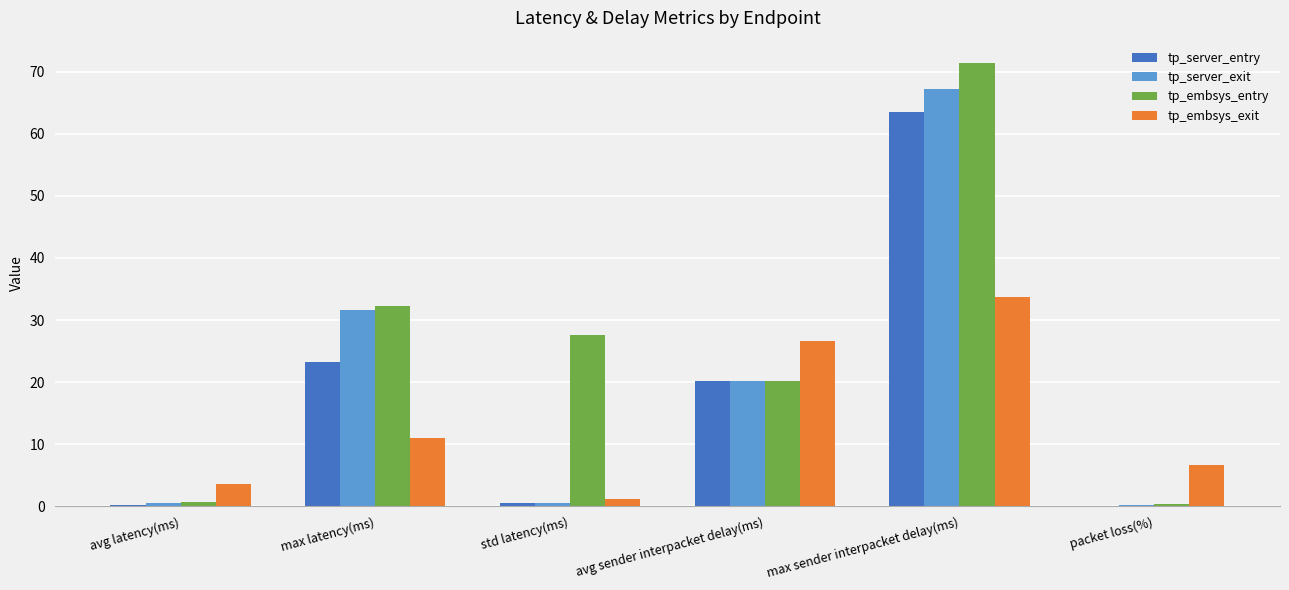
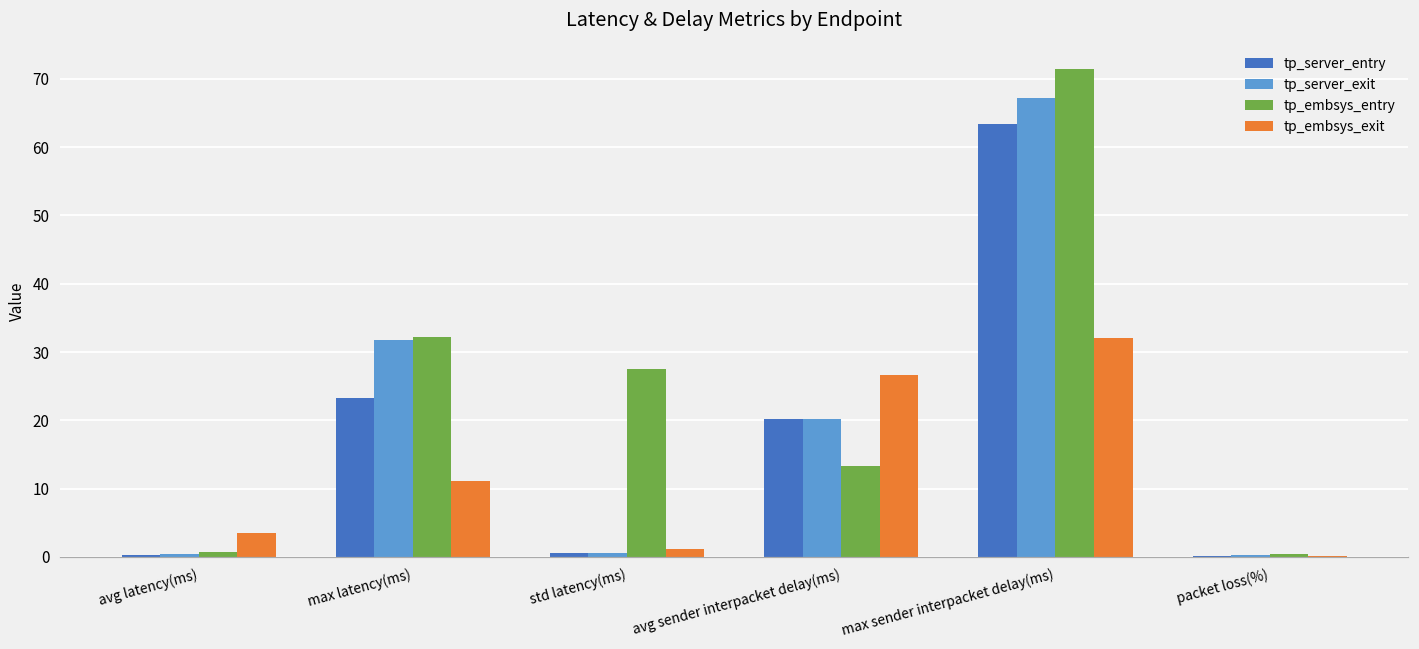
tp_embsys_entry, avg sender interpacket delay(ms): 20 -> 13
tp_embsys_exit, max sender interpacket delay(ms): 34 -> 32
tp_embsys_exit, packet loss(%): 7 -> 0
